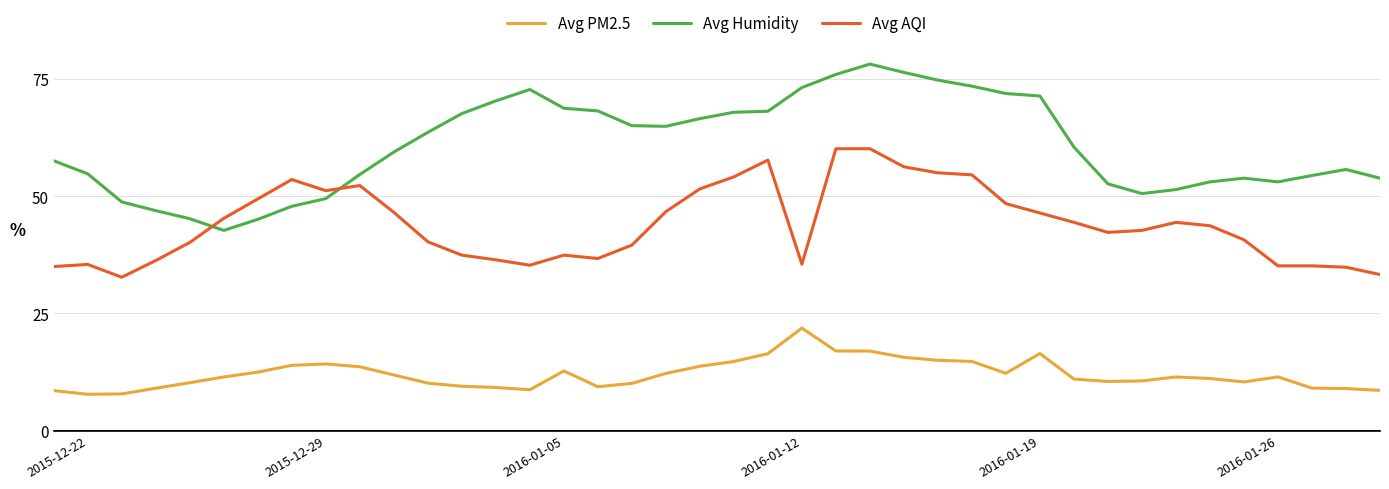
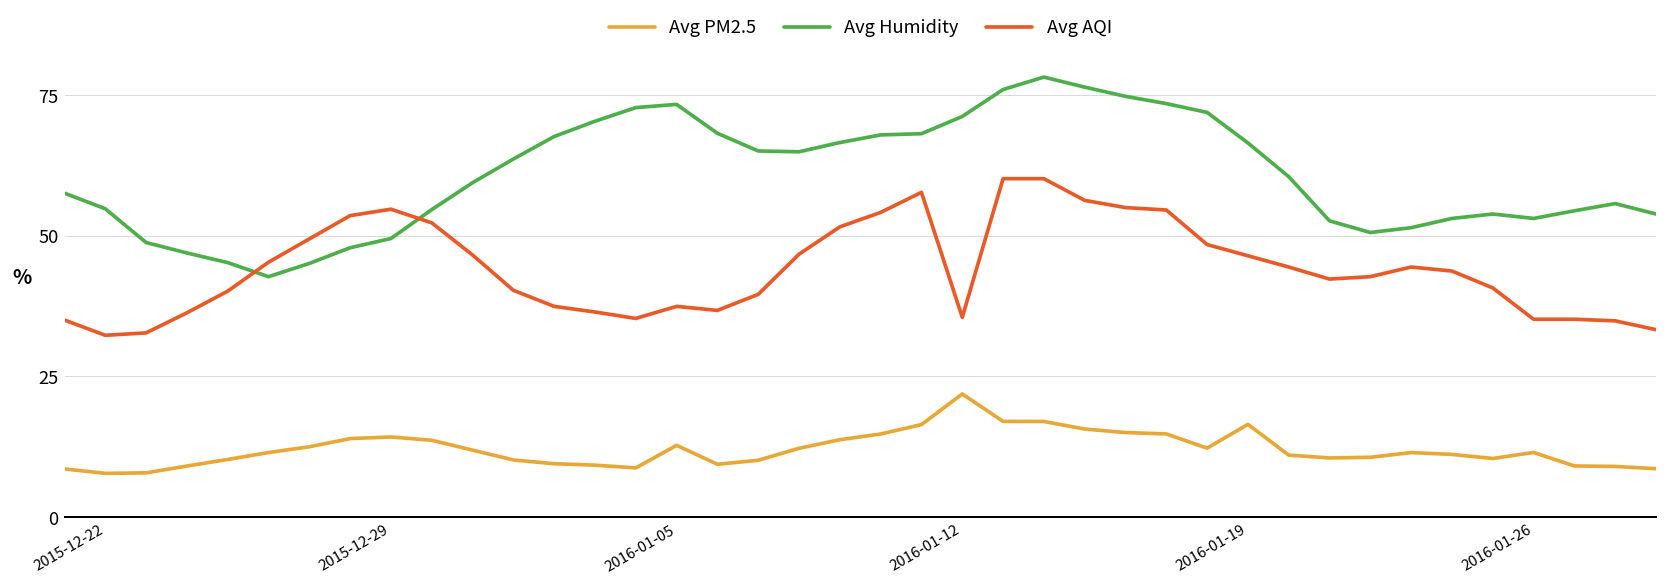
Avg AQI, 2015-12-22: 35 -> 32
Avg AQI, 2015-12-29: 51 -> 55
Avg Humidity, 2016-01-05: 69 -> 73
Avg Humidity, 2016-01-12: 73 -> 71
Avg Humidity, 2016-01-19: 71 -> 67
